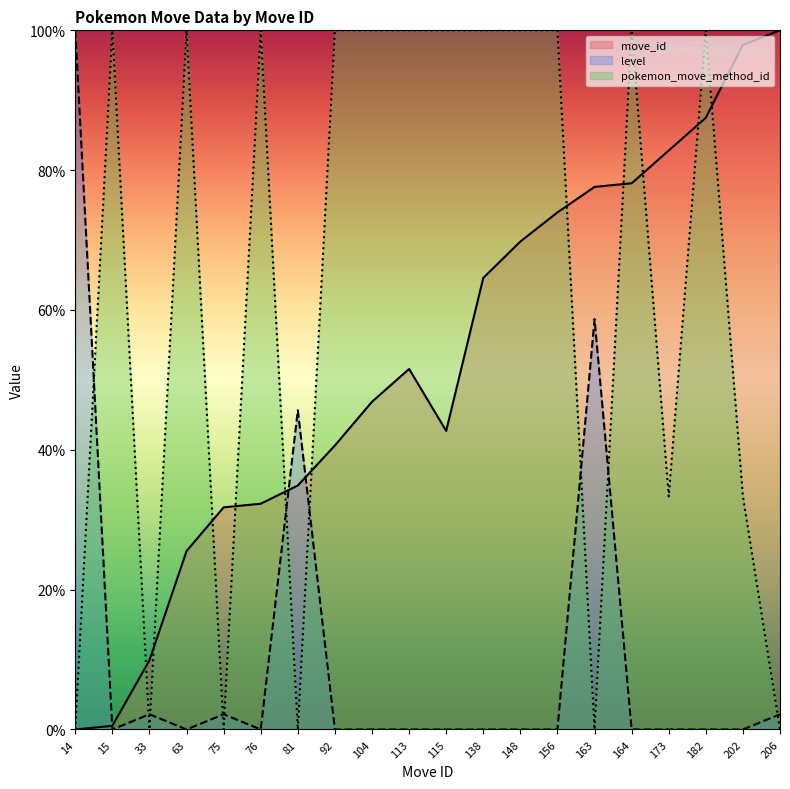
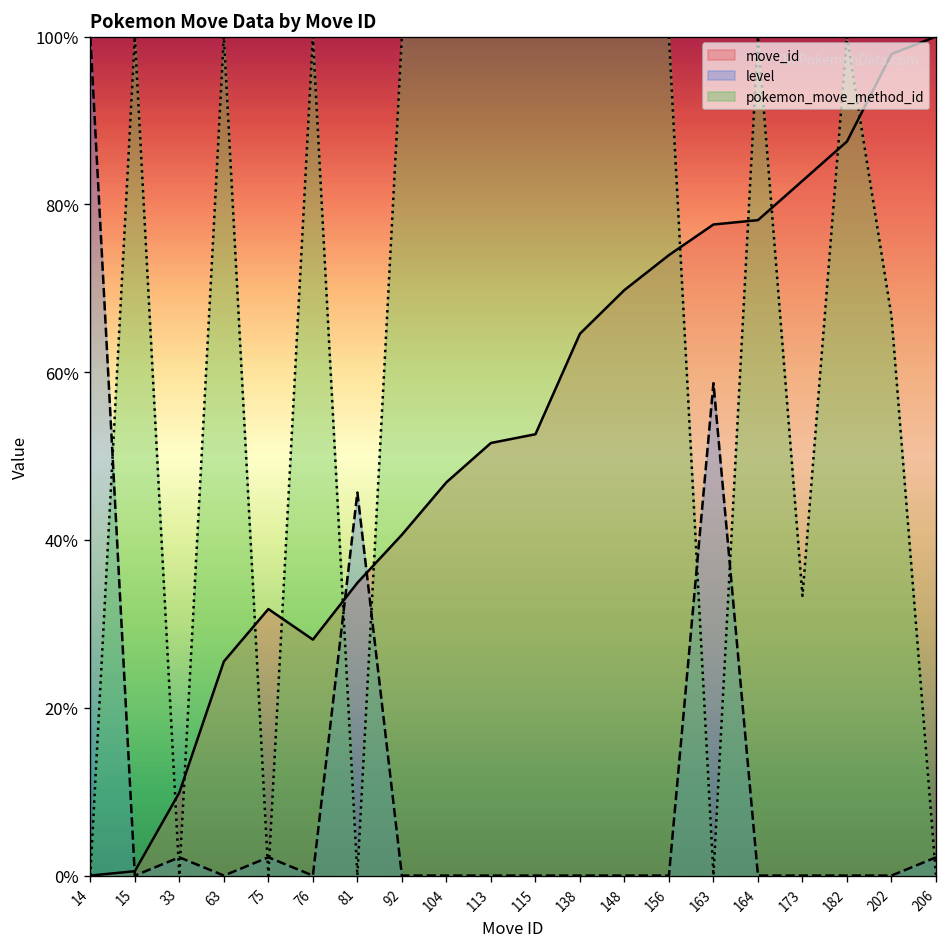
move_id, 76: 32% -> 28%
move_id, 115: 43% -> 53%
pokemon_move_method_id, 202: 33% -> 67%
